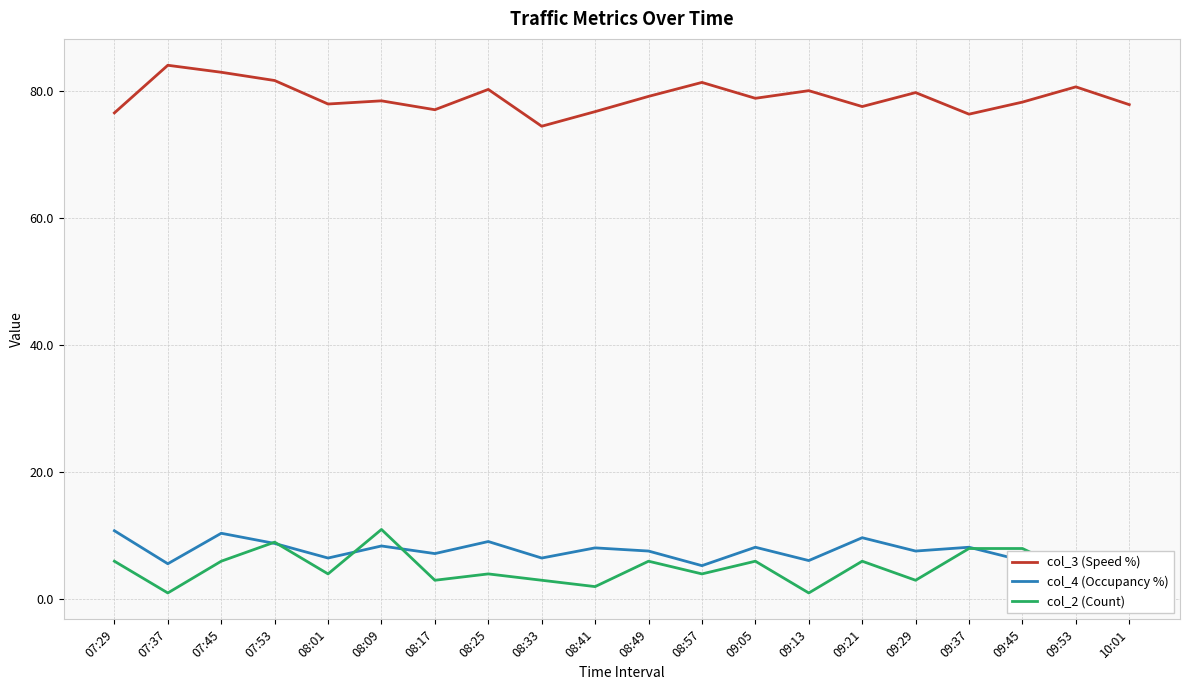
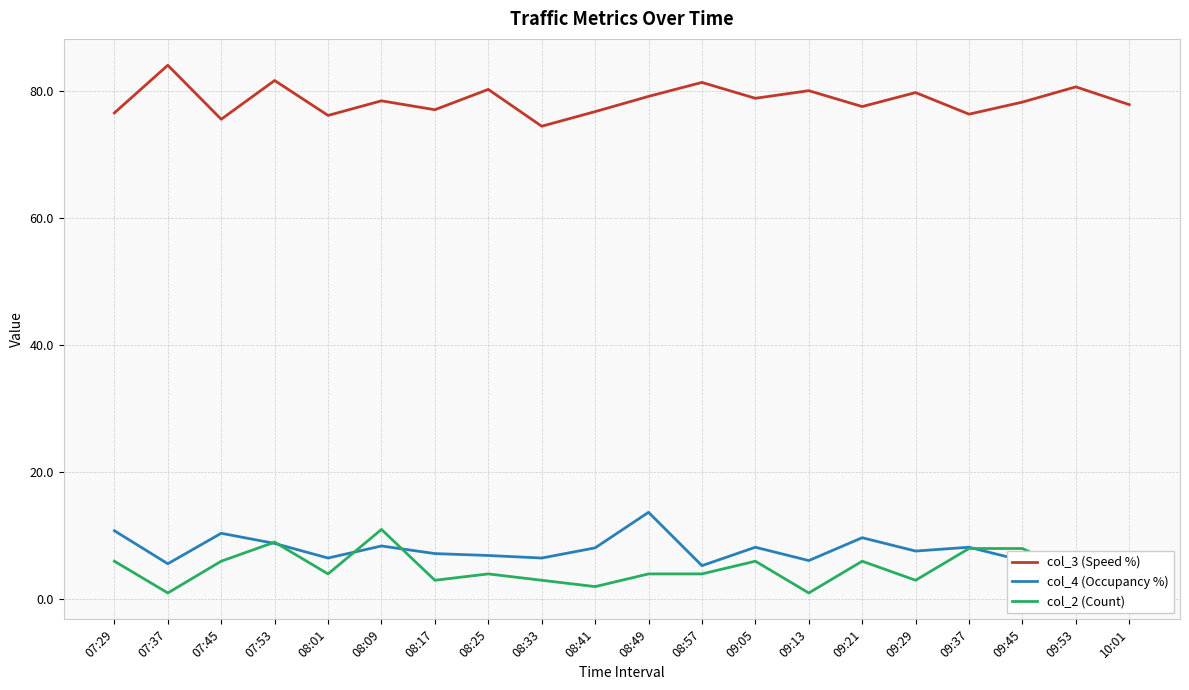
col_3 (Speed %), 07:45: 83 -> 76
col_3 (Speed %), 08:01: 78 -> 76
col_4 (Occupancy %), 08:25: 9 -> 7
col_4 (Occupancy %), 08:49: 8 -> 14
col_2 (Count), 08:49: 6 -> 4
